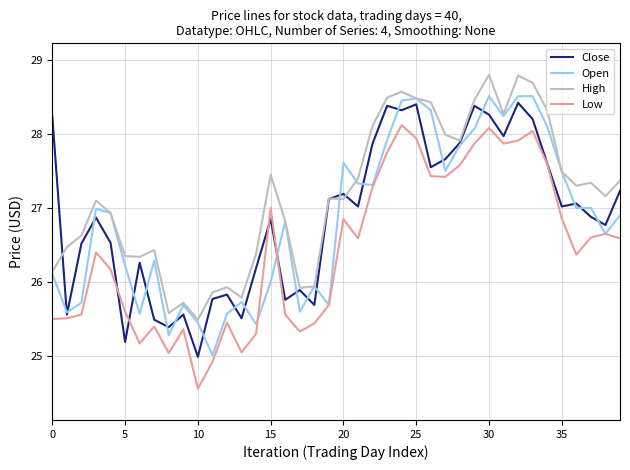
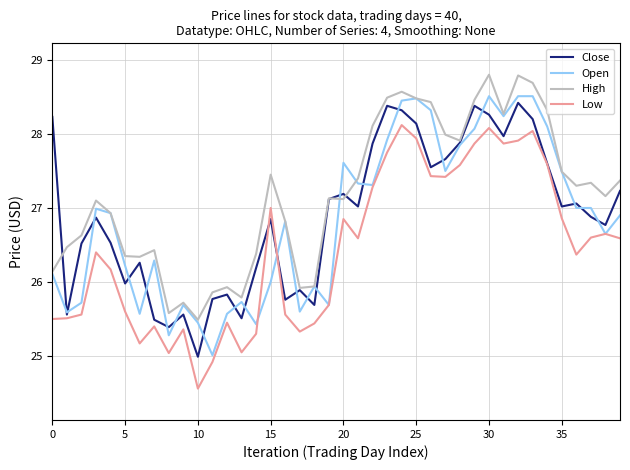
Close, 5: 25.2 -> 26.0
Close, 25: 28.4 -> 28.1
